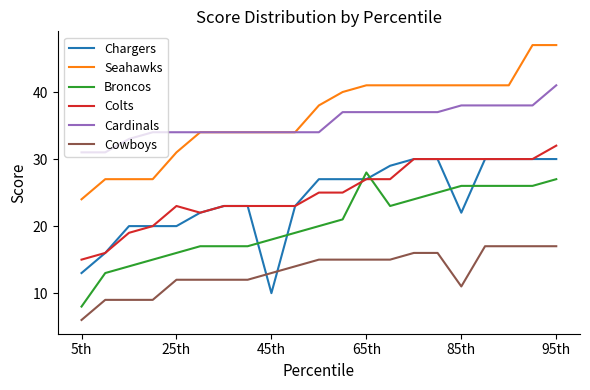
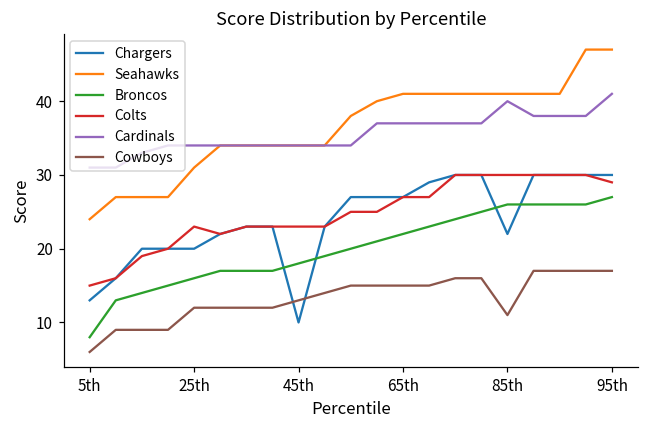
Broncos, 65th: 28 -> 22
Cardinals, 85th: 38 -> 40
Colts, 95th: 32 -> 29
